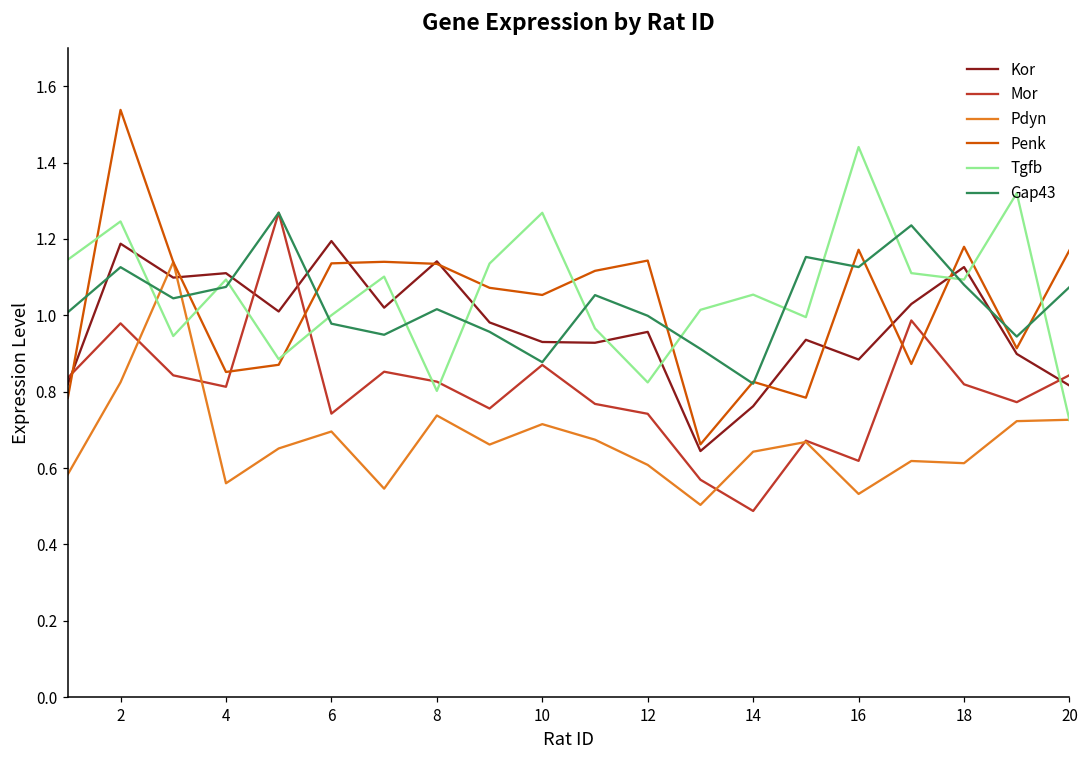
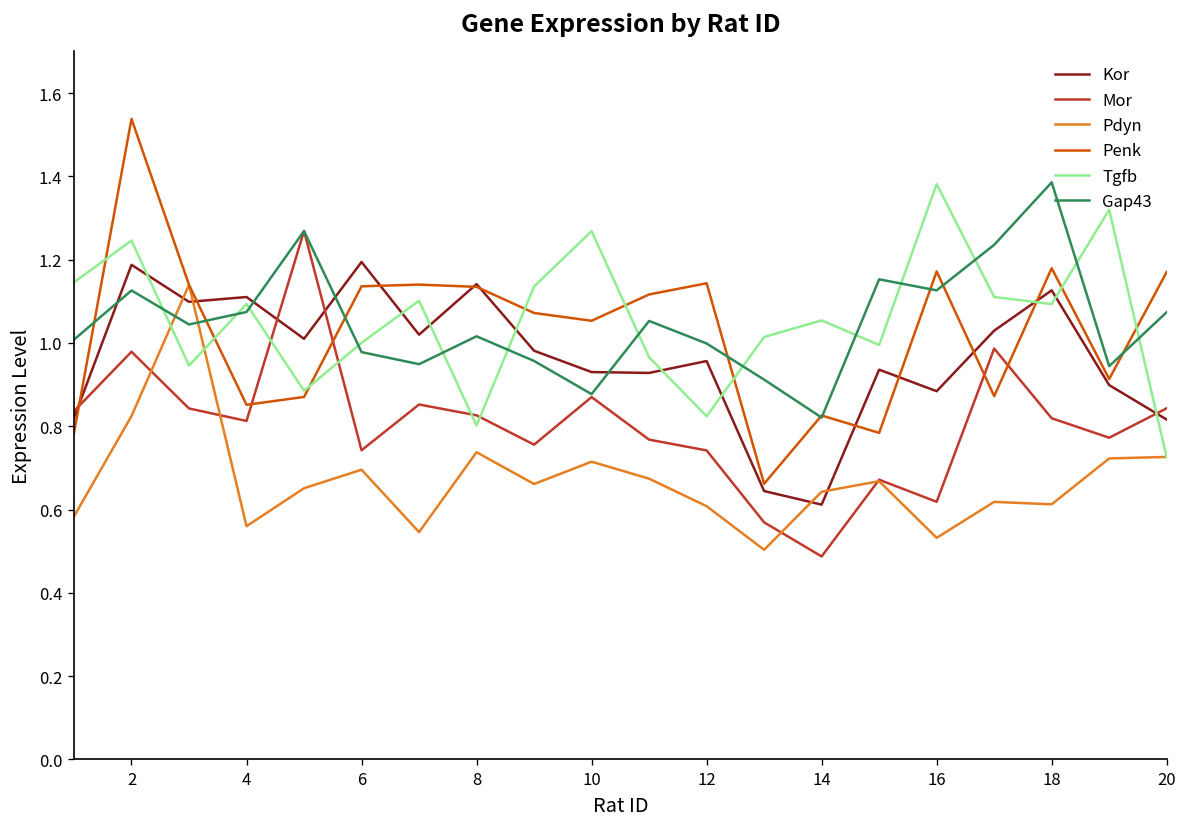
Kor, 14: 0.76 -> 0.61
Tgfb, 16: 1.44 -> 1.38
Gap43, 18: 1.08 -> 1.39
